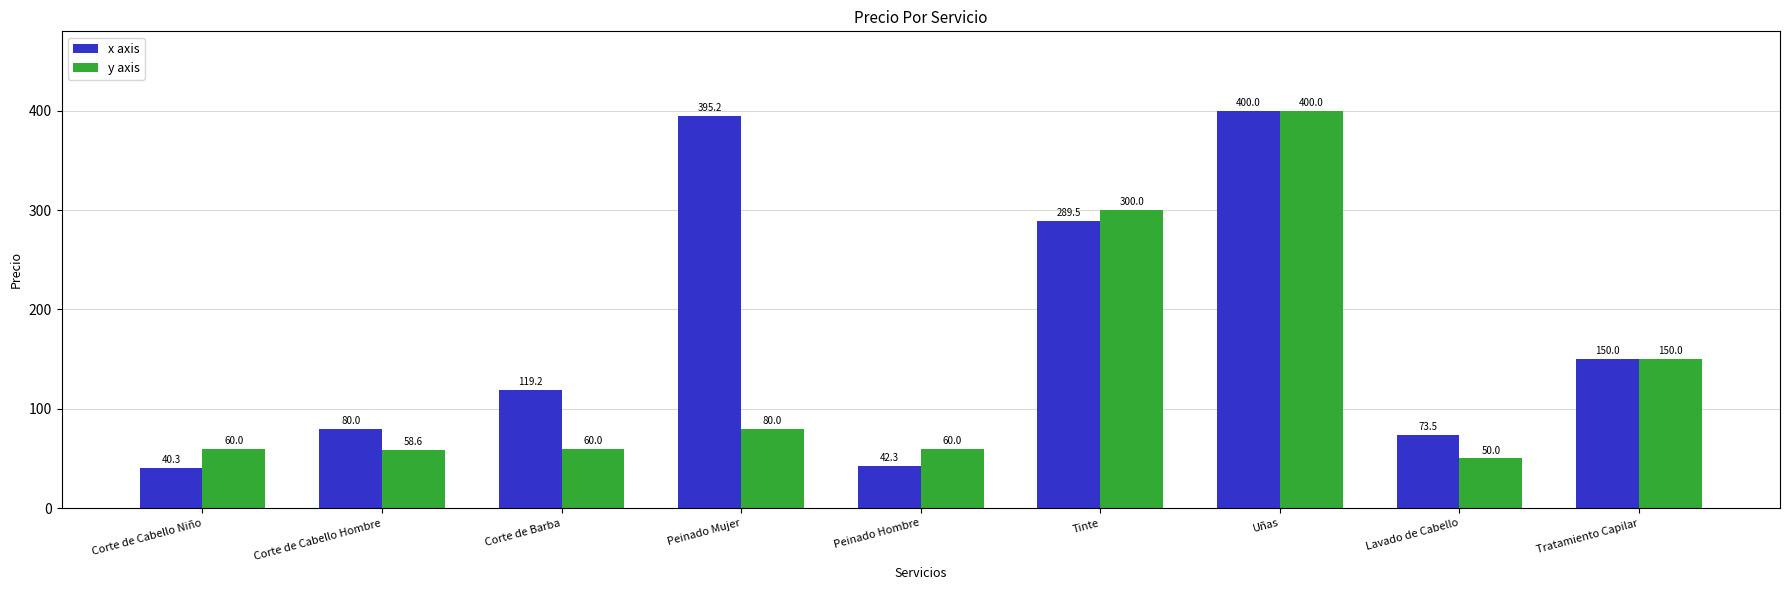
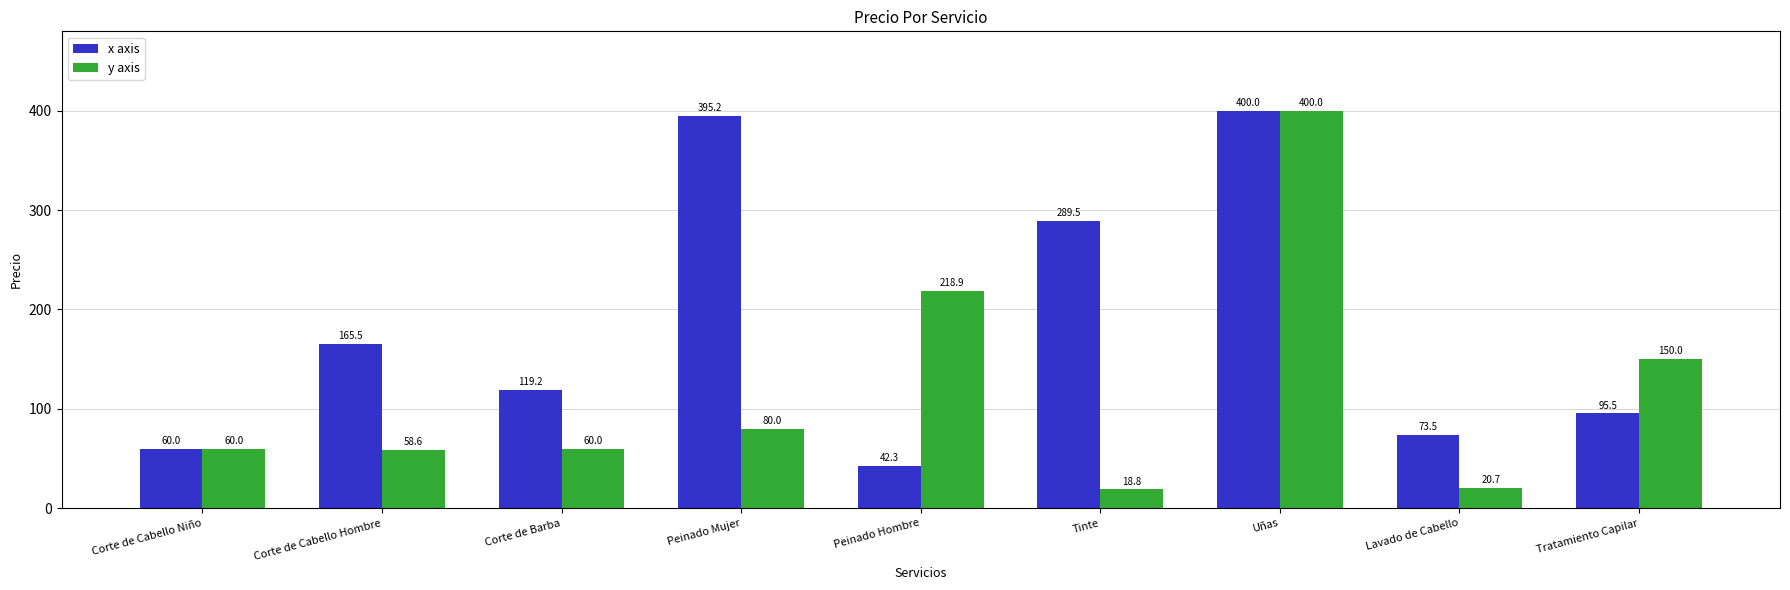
x axis, Corte de Cabello Niño: 40.3 -> 60.0
x axis, Corte de Cabello Hombre: 80.0 -> 165.5
y axis, Peinado Hombre: 60.0 -> 218.9
y axis, Tinte: 300.0 -> 18.8
y axis, Lavado de Cabello: 50.0 -> 20.7
x axis, Tratamiento Capilar: 150.0 -> 95.5
